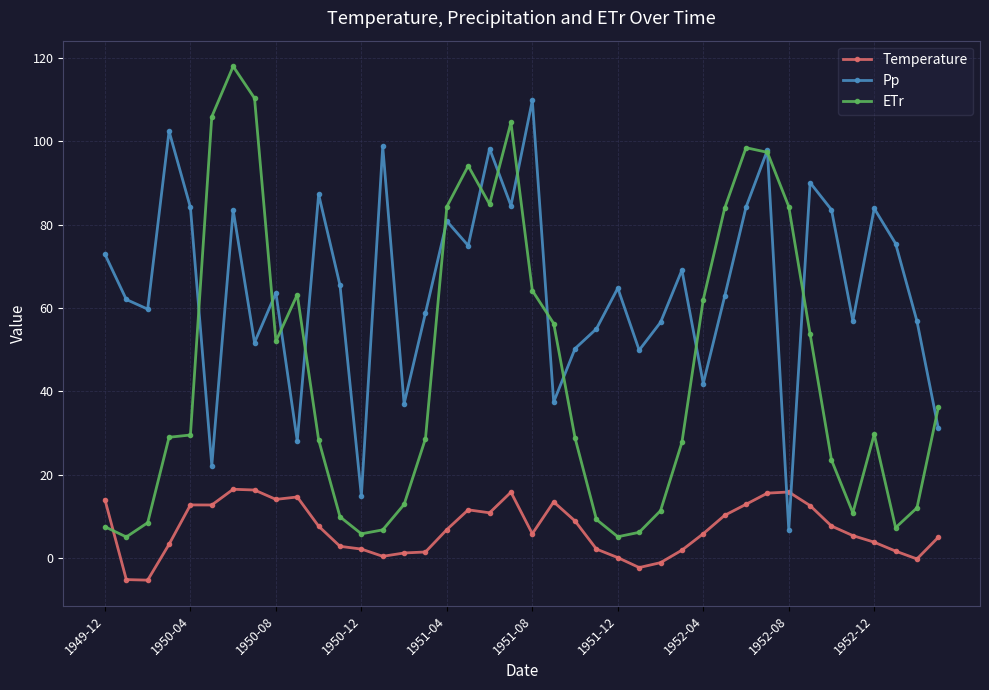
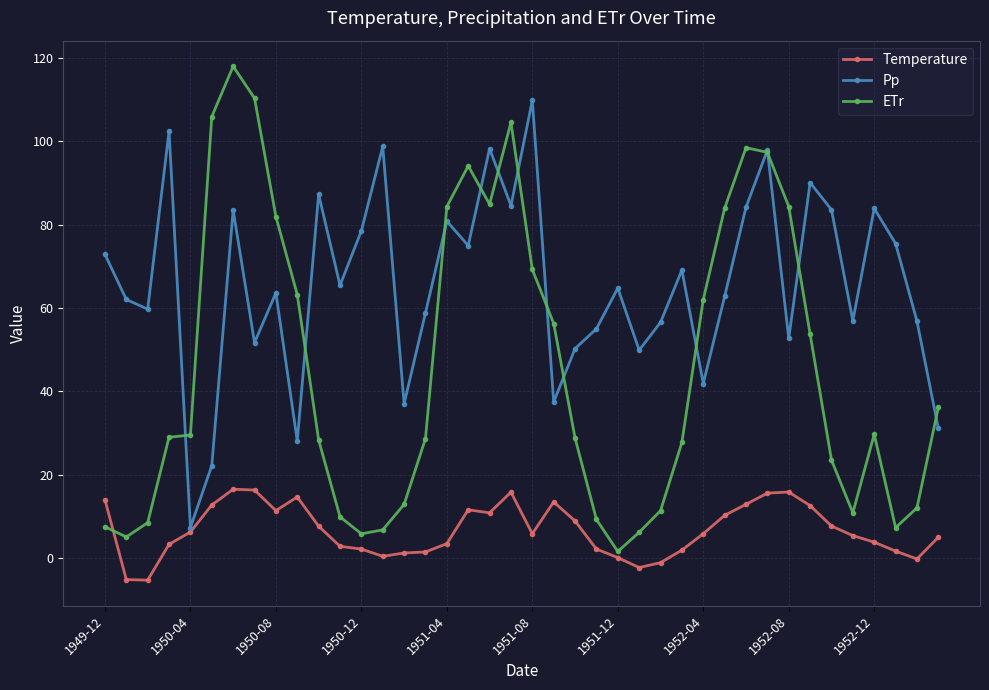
Temperature, 1950-04: 13 -> 6
Pp, 1950-04: 84 -> 7
Temperature, 1950-08: 14 -> 11
ETr, 1950-08: 52 -> 82
Pp, 1950-12: 15 -> 79
Temperature, 1951-04: 7 -> 4
ETr, 1951-08: 64 -> 69
ETr, 1951-12: 5 -> 2
Pp, 1952-08: 7 -> 53
